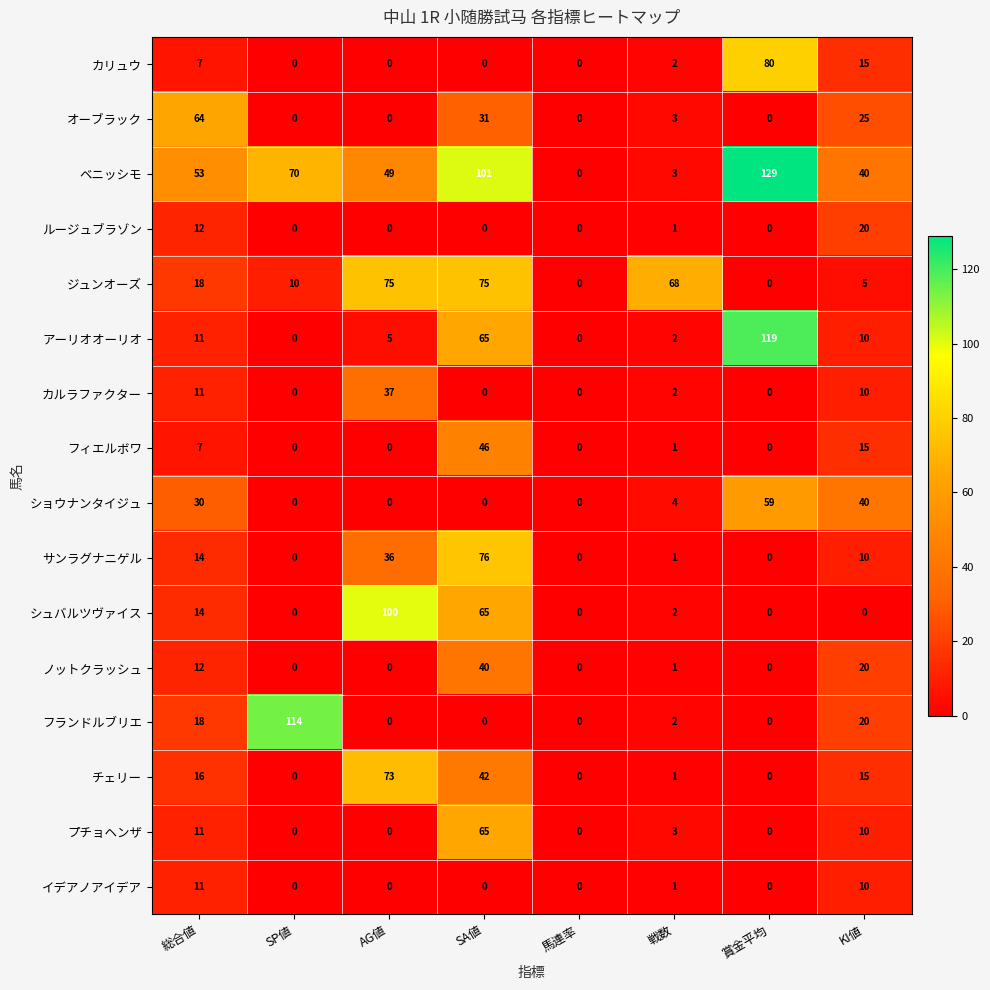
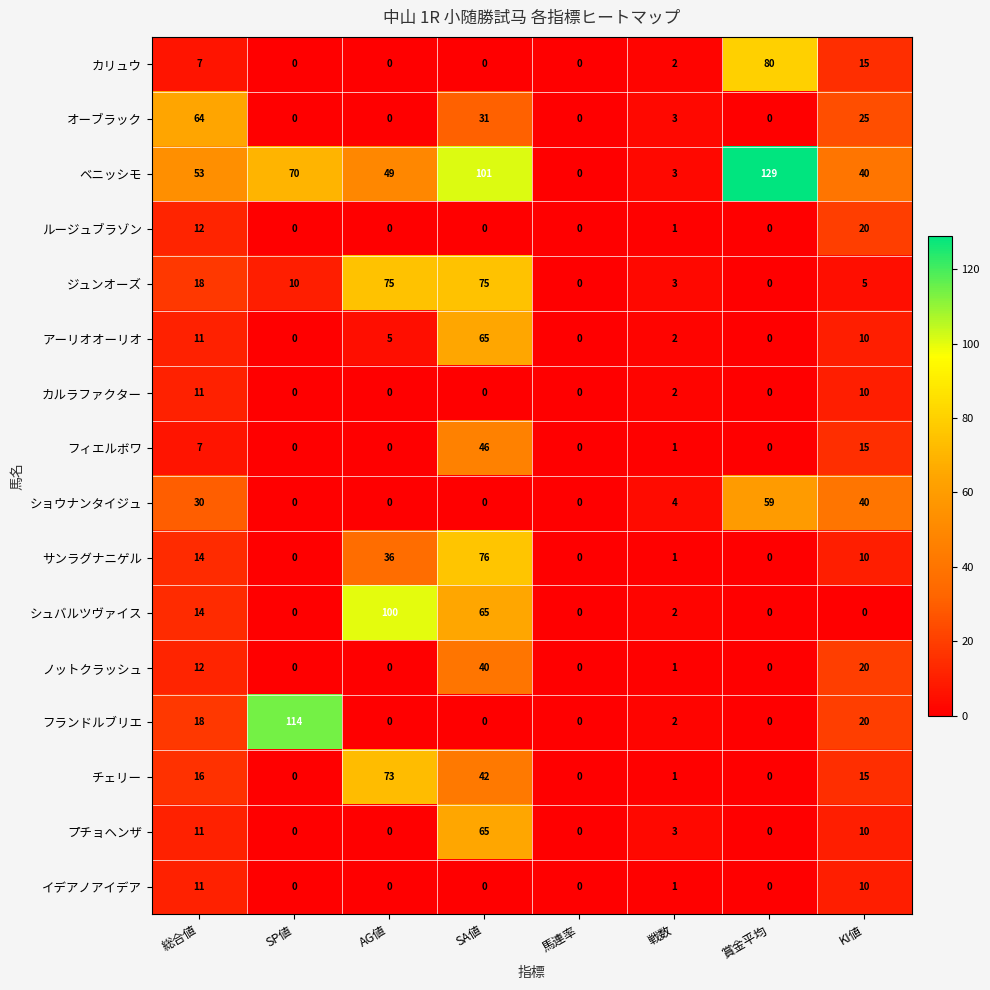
ジュンオーズ, 戦数: 68 -> 3
アーリオオーリオ, 賞金平均: 119 -> 0
カルラファクター, AG値: 37 -> 0
